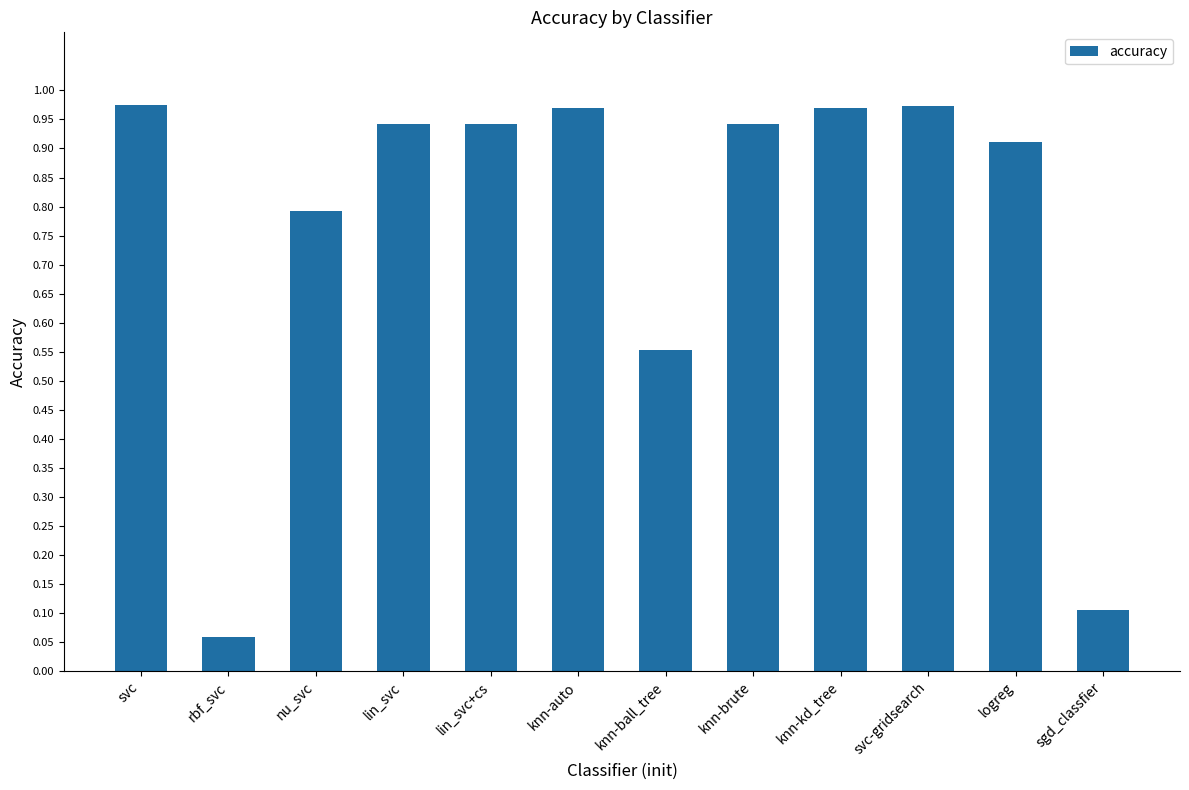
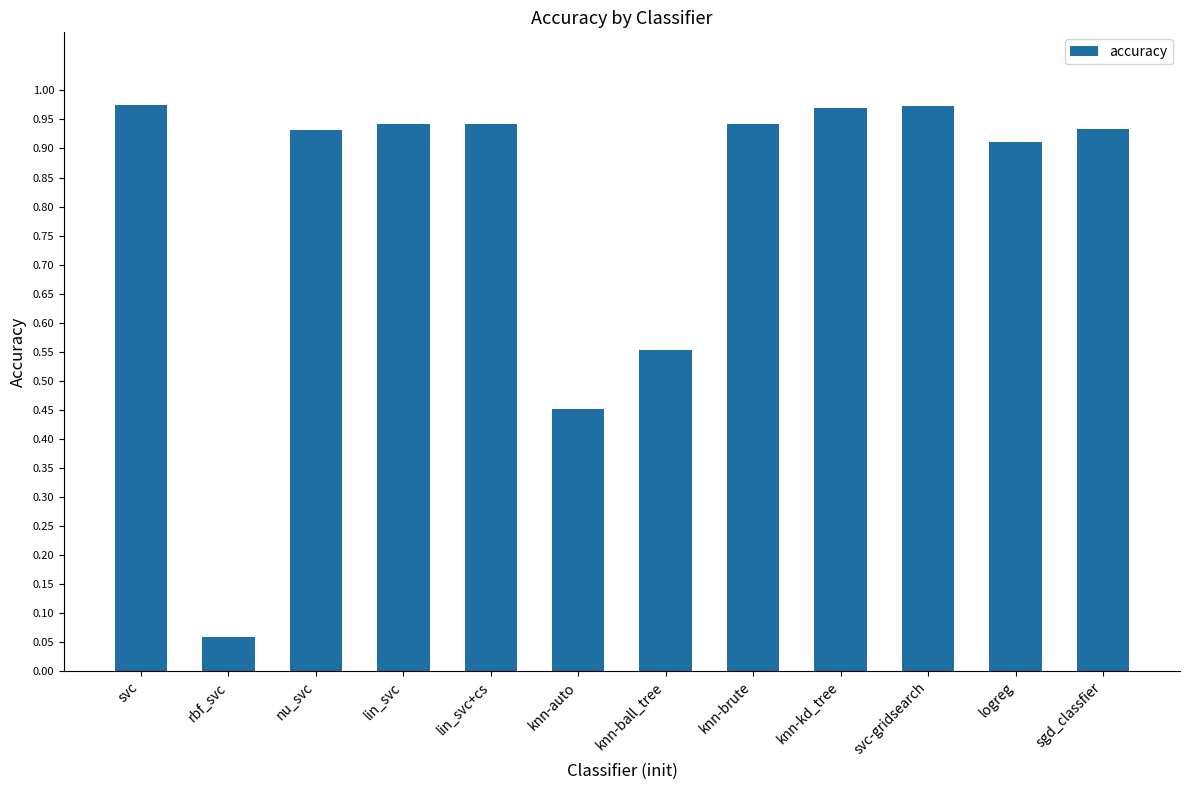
nu_svc: 0.79 -> 0.93
knn-auto: 0.97 -> 0.45
sgd_classfier: 0.11 -> 0.93
